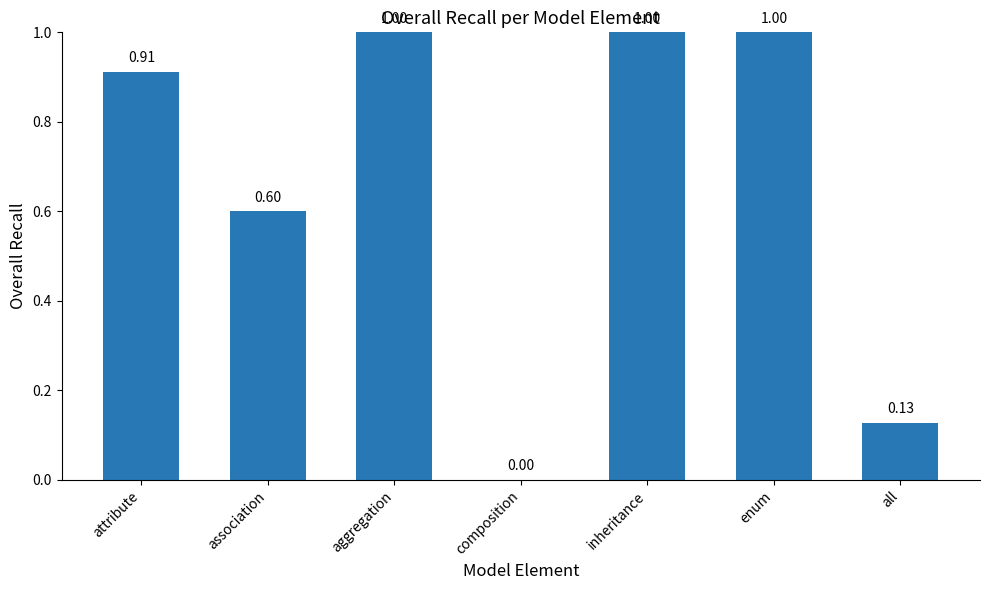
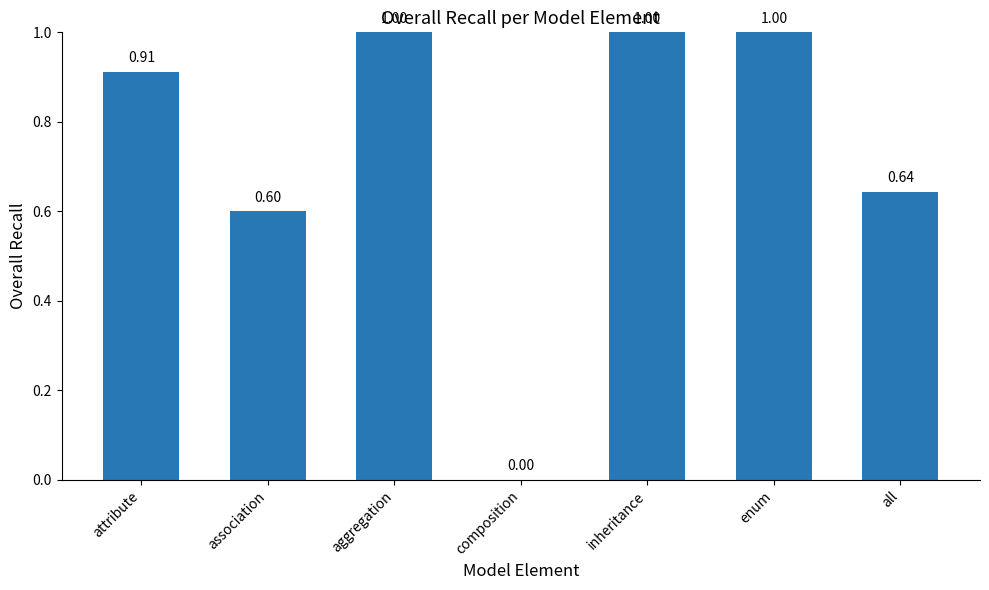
all: 0.13 -> 0.64
